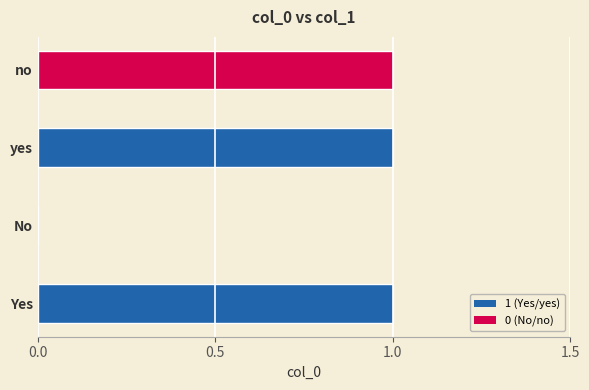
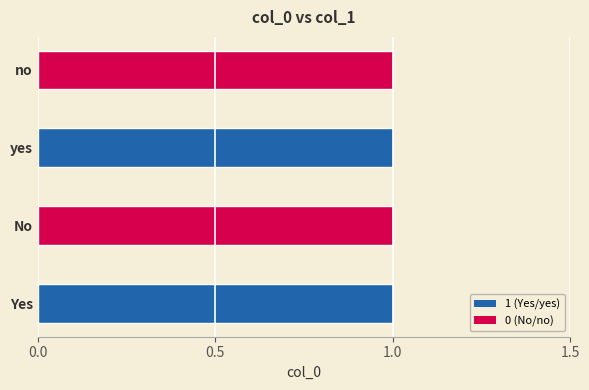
No: 0 -> 1
